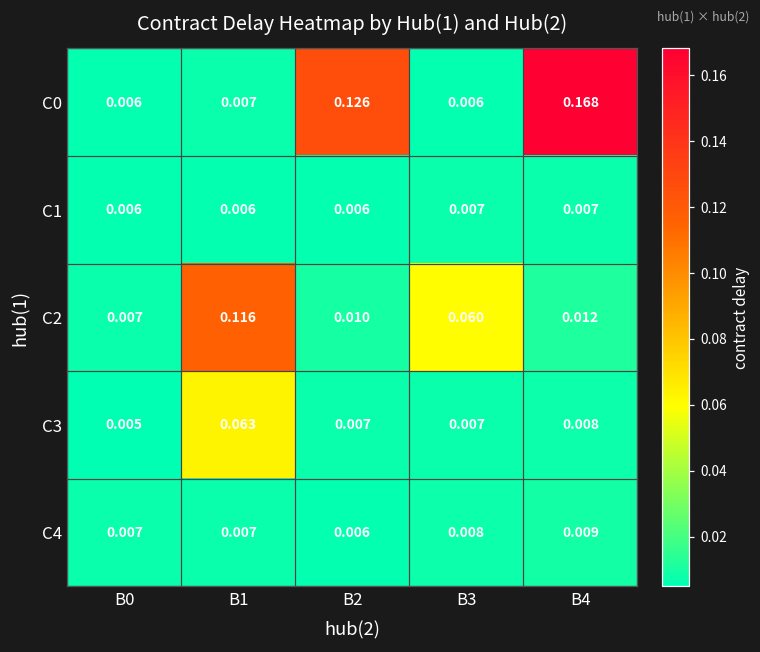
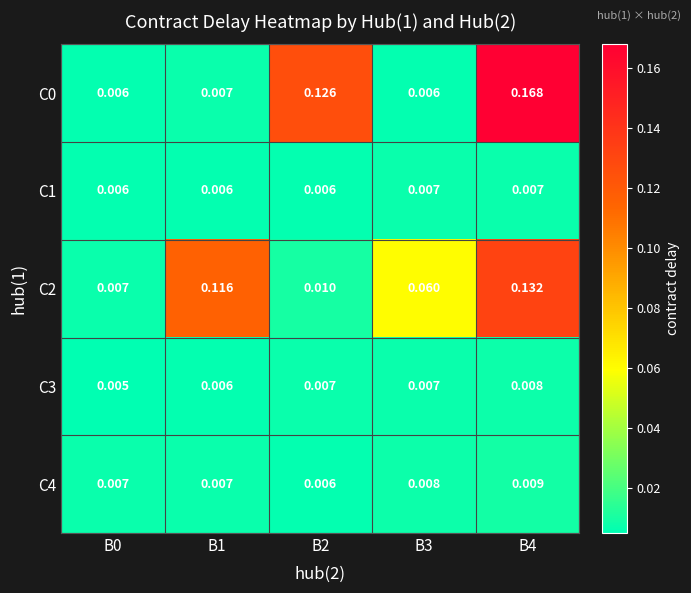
C2, B4: 0.012 -> 0.132
C3, B1: 0.063 -> 0.006
